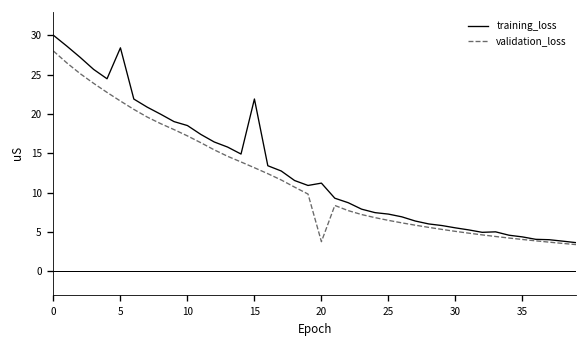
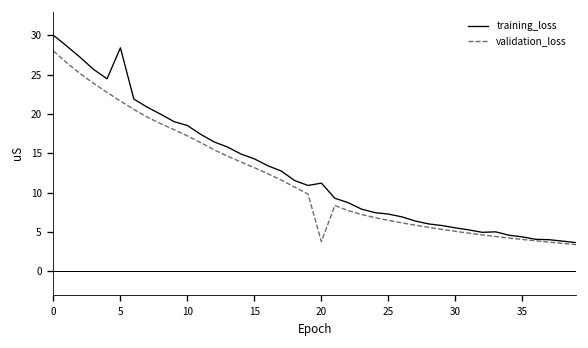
training_loss, 15: 22 -> 14
